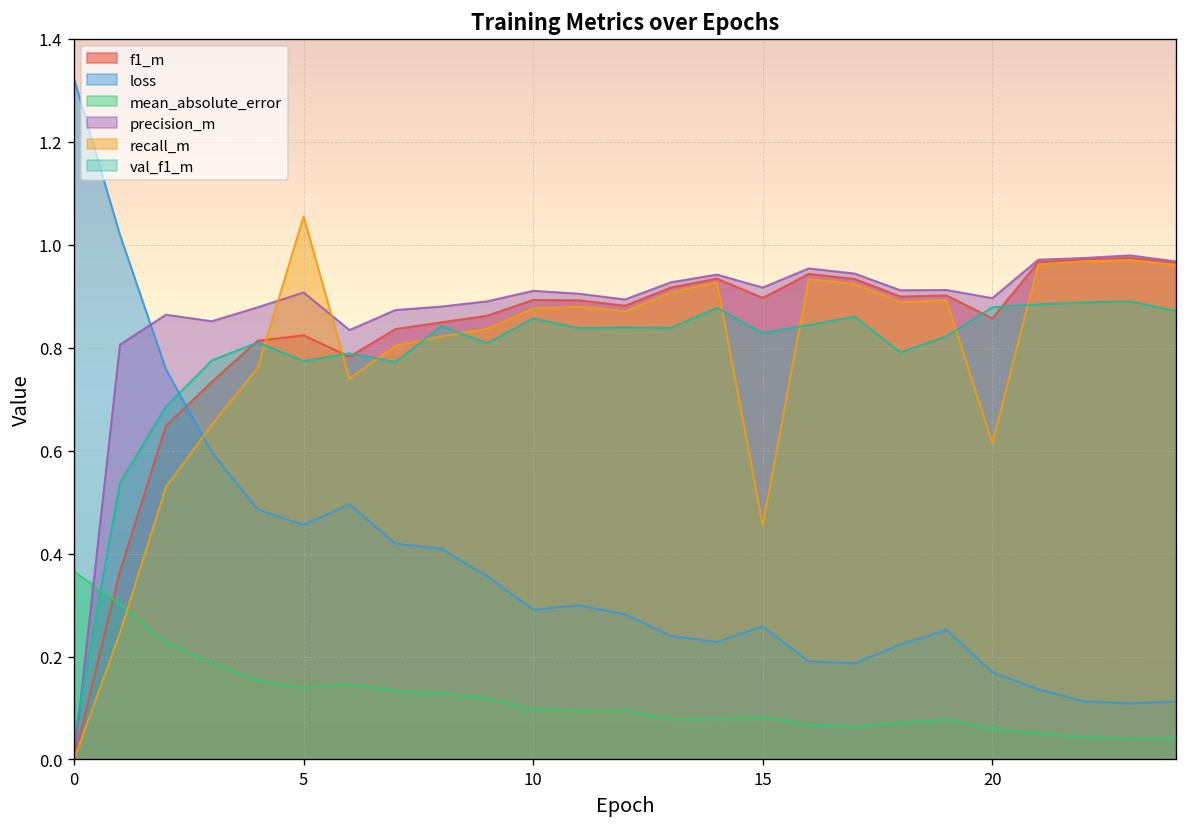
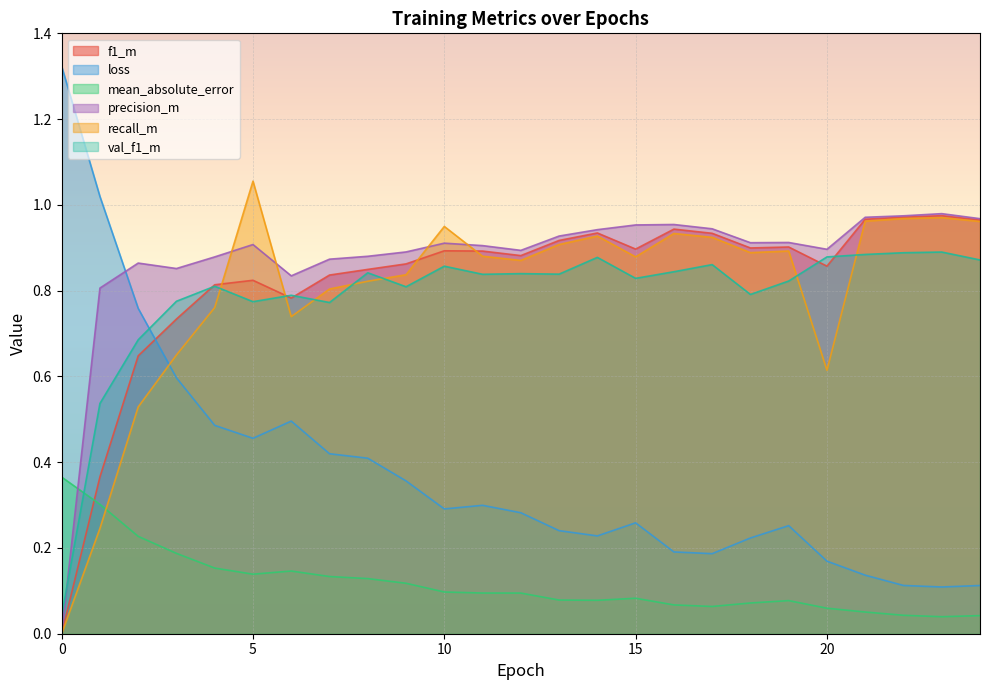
recall_m, 10: 0.88 -> 0.95
precision_m, 15: 0.92 -> 0.95
recall_m, 15: 0.46 -> 0.88
